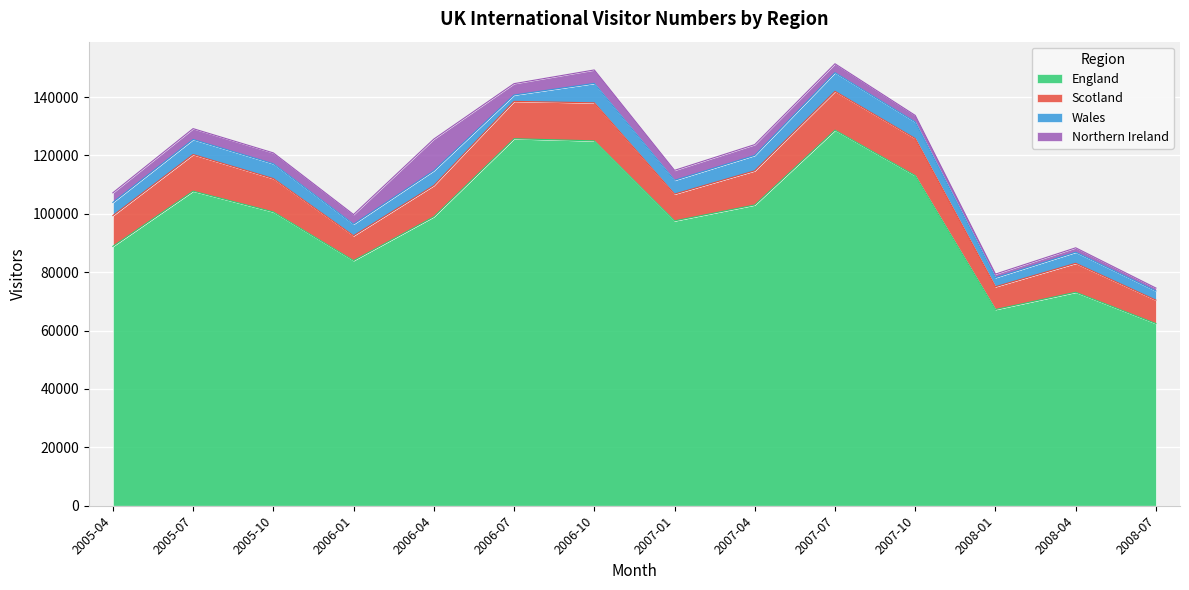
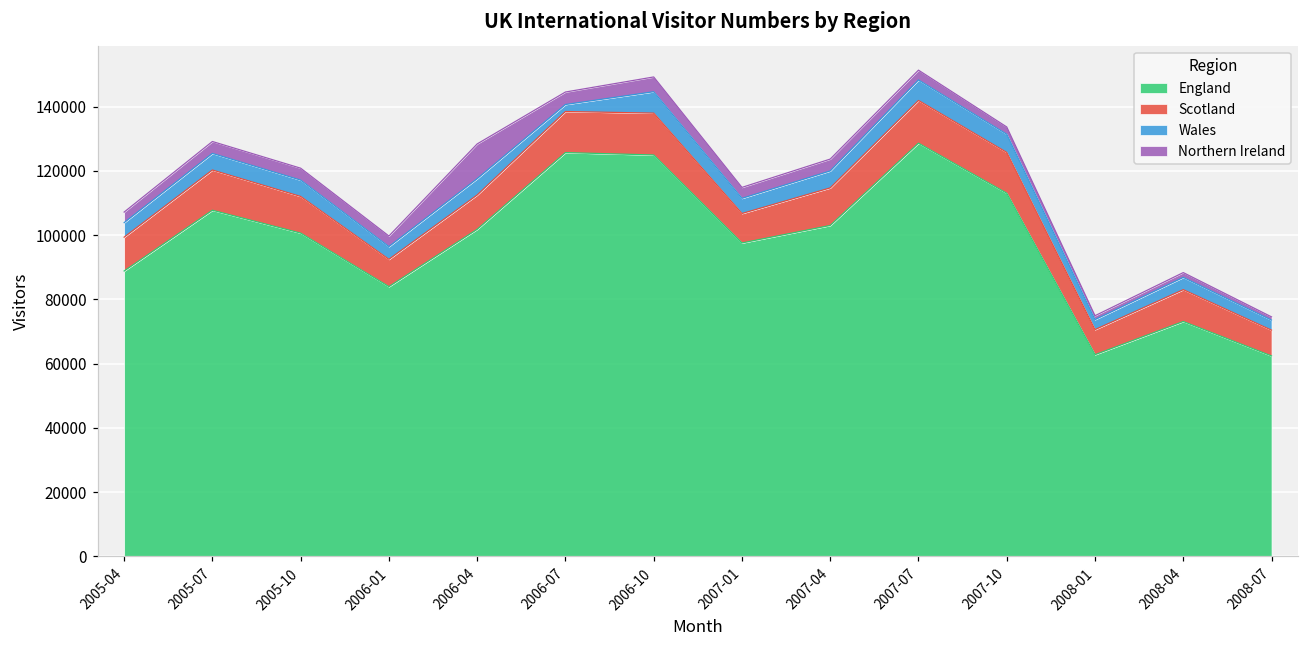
England, 2006-04: 99000 -> 102000
England, 2008-01: 67000 -> 63000
